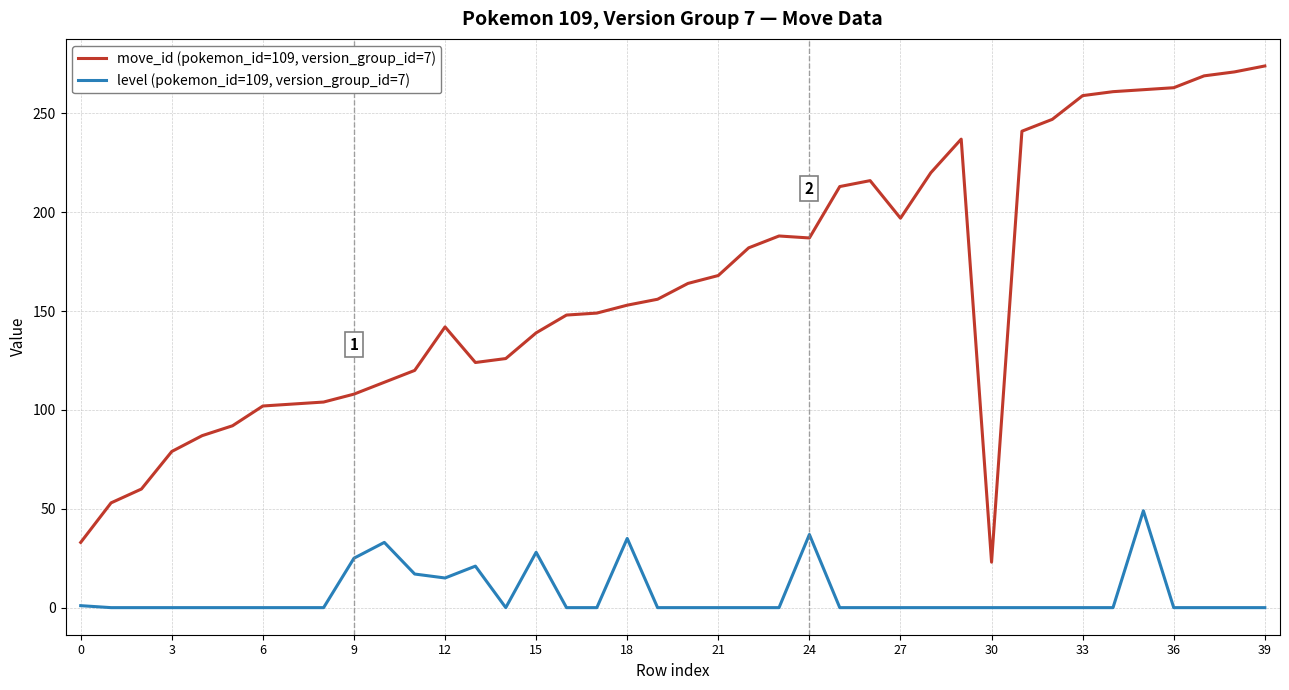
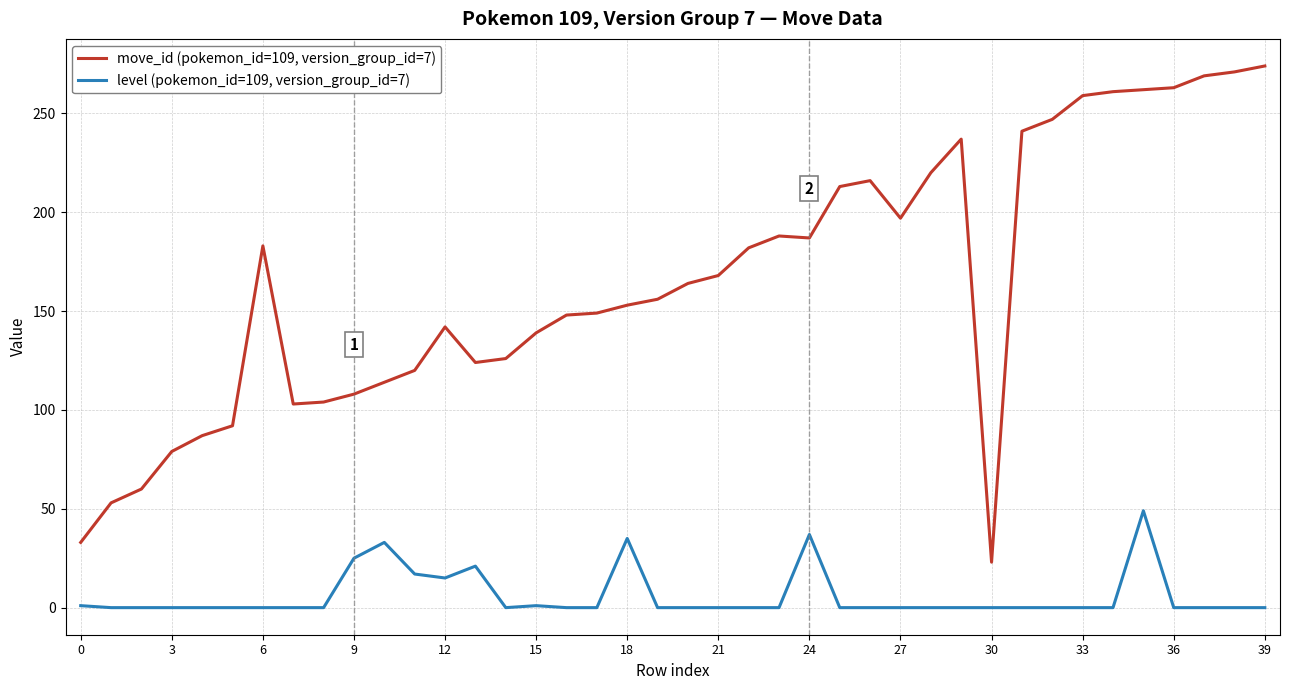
move_id (pokemon_id=109, version_group_id=7), 6: 102 -> 183
level (pokemon_id=109, version_group_id=7), 15: 28 -> 1
